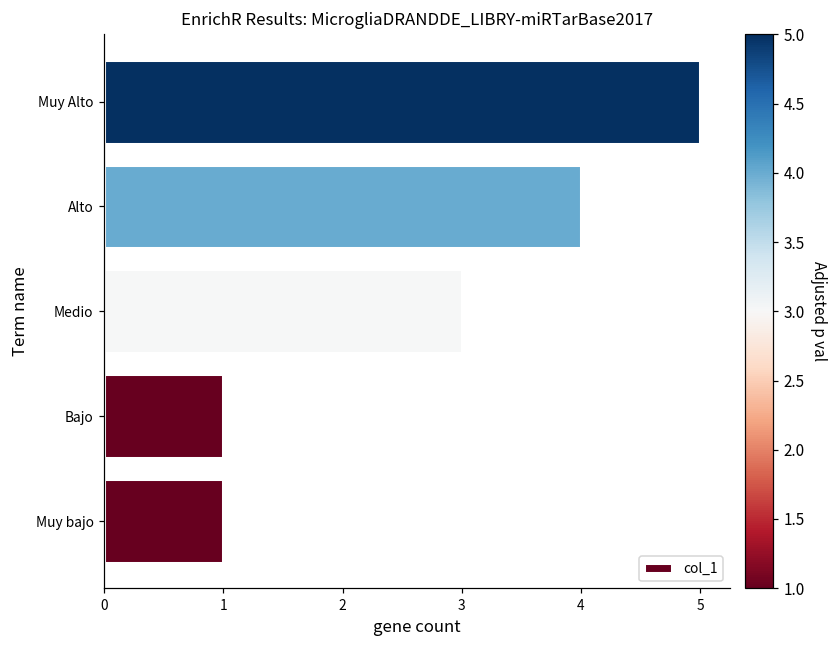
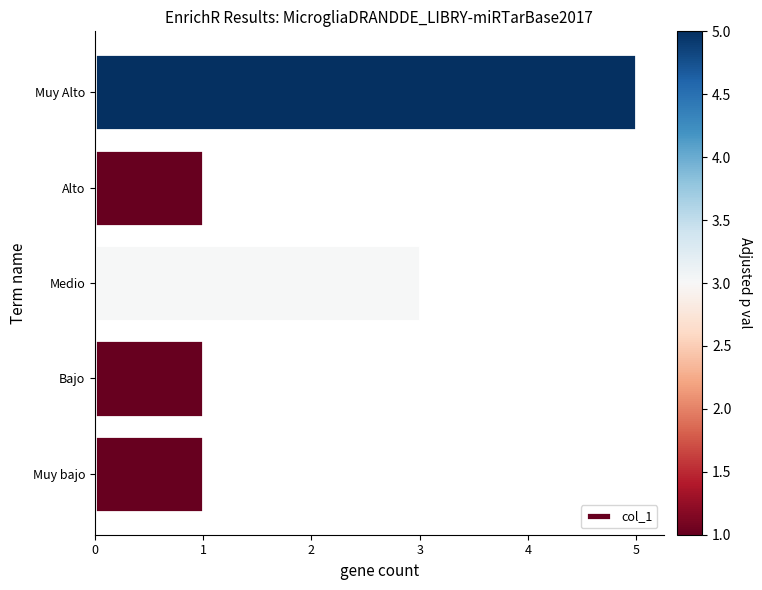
Alto: 4 -> 1
